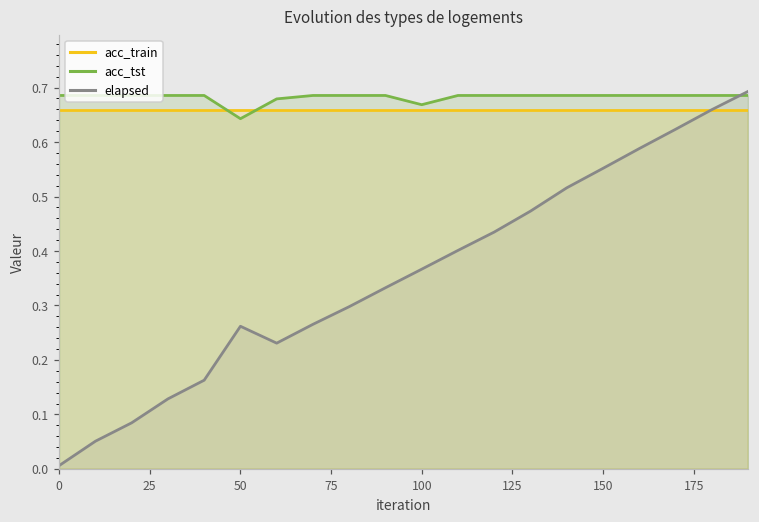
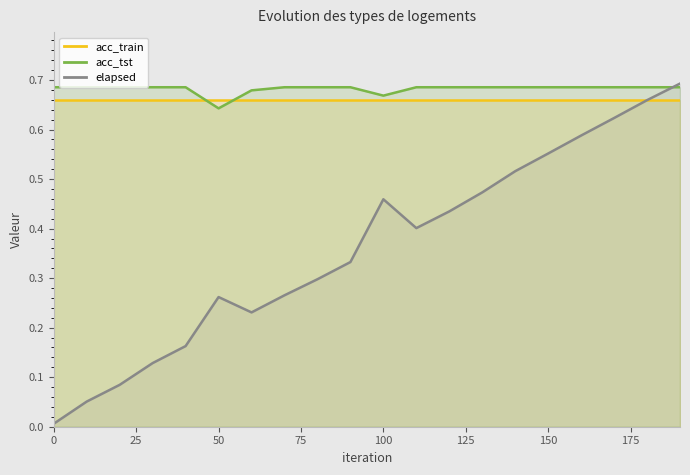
elapsed, 100: 0.37 -> 0.46
